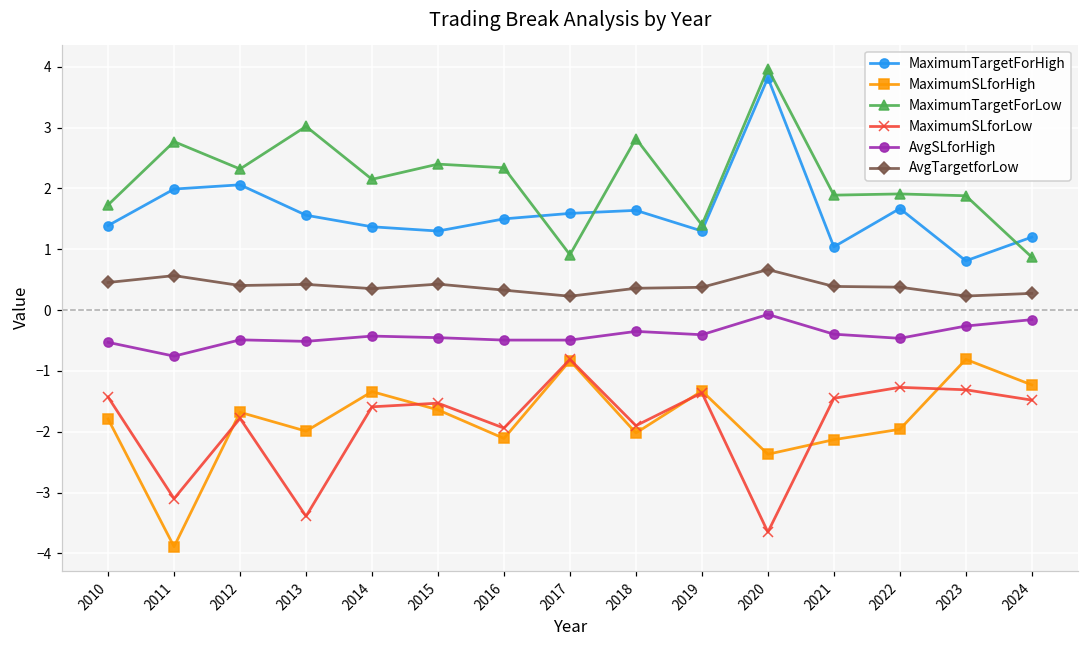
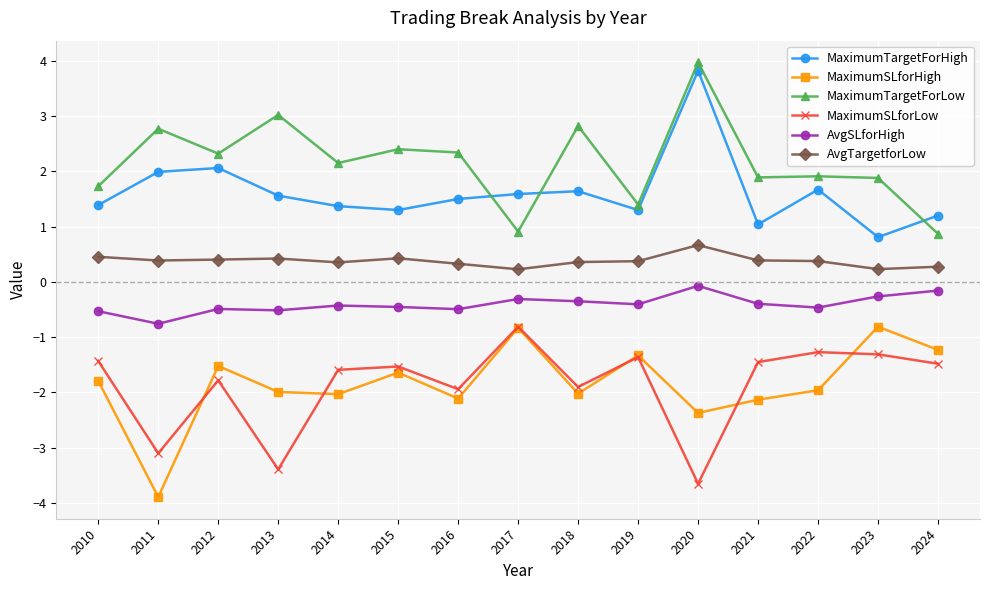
AvgTargetforLow, 2011: 0.6 -> 0.4
MaximumSLforHigh, 2012: -1.7 -> -1.5
MaximumSLforHigh, 2014: -1.3 -> -2.0
AvgSLforHigh, 2017: -0.5 -> -0.3
